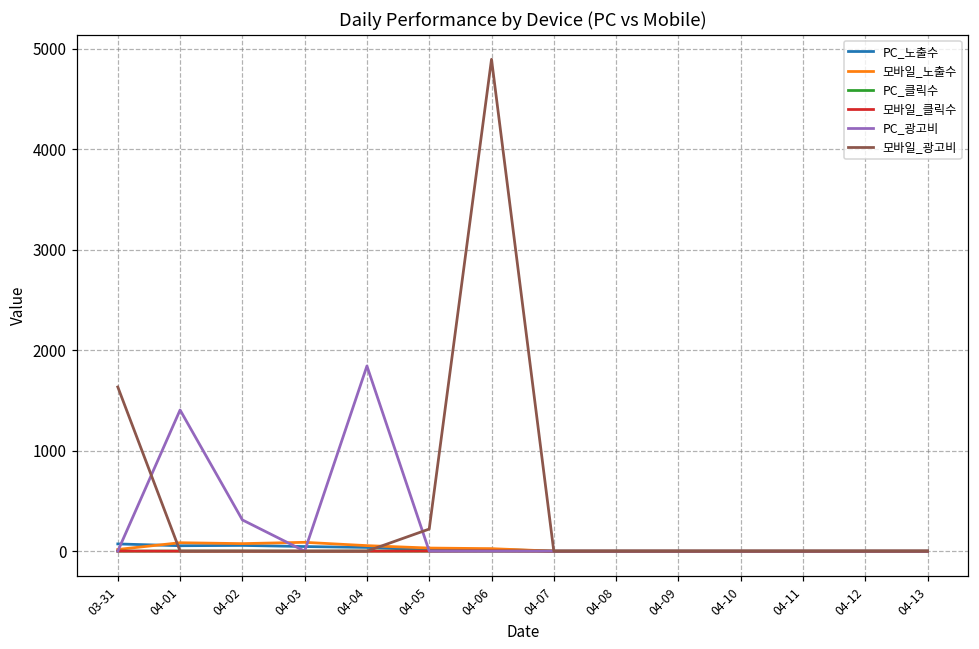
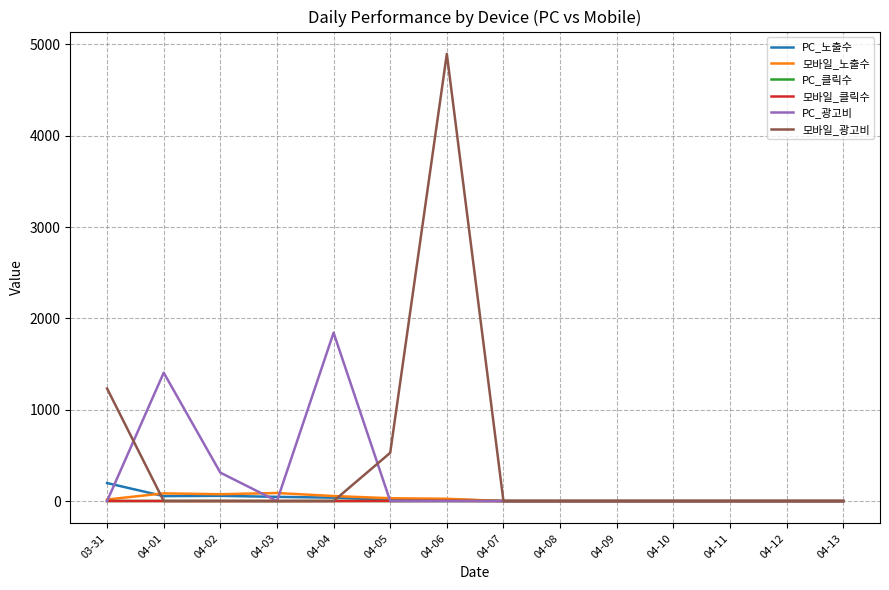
PC_노출수, 03-31: 100 -> 200
모바일_광고비, 03-31: 1600 -> 1200
모바일_광고비, 04-05: 200 -> 500
